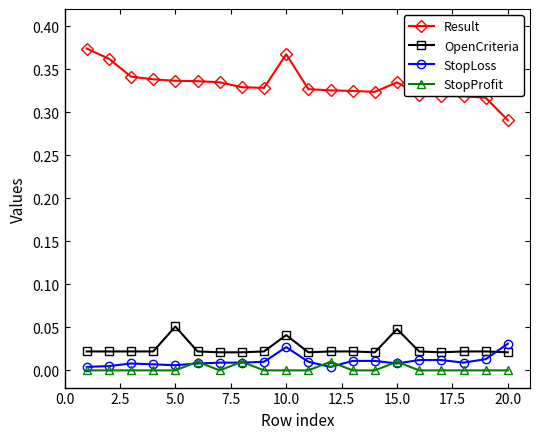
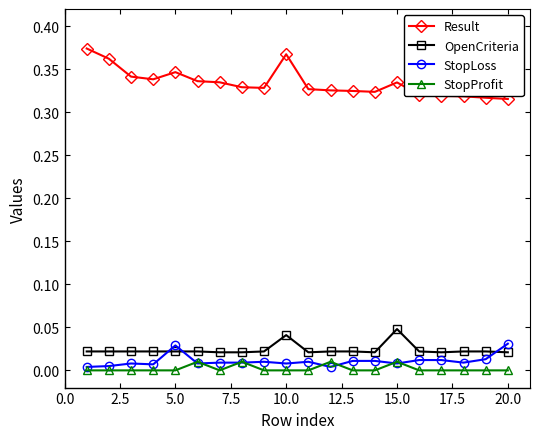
Result, 5.0: 0.34 -> 0.35
OpenCriteria, 5.0: 0.05 -> 0.02
StopLoss, 5.0: 0.01 -> 0.03
StopLoss, 10.0: 0.03 -> 0.01
Result, 20.0: 0.29 -> 0.32
